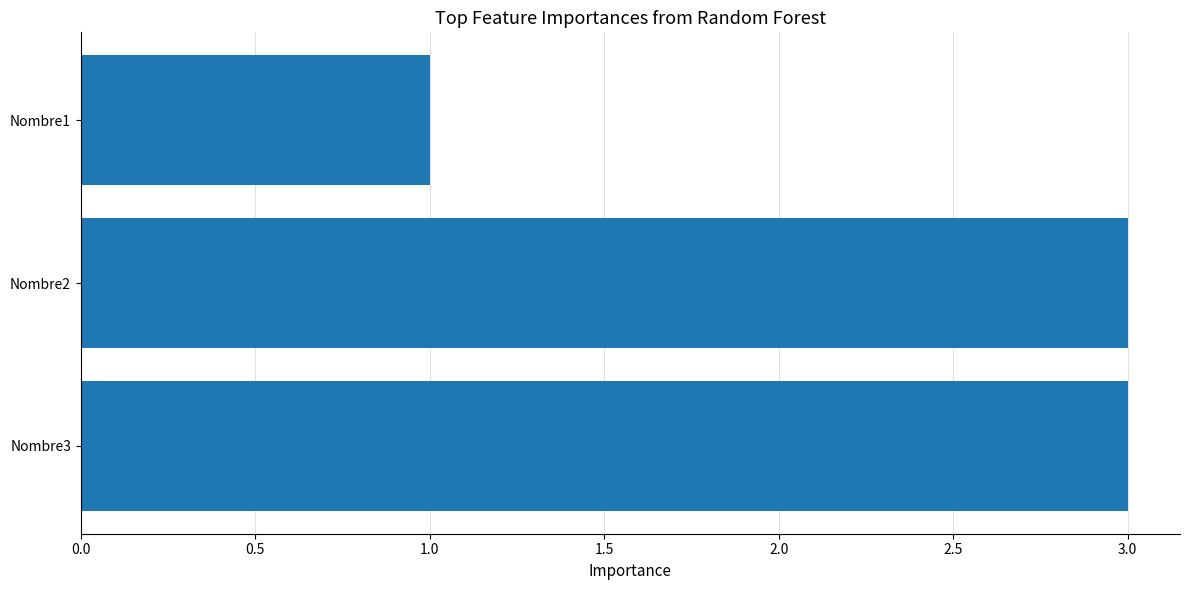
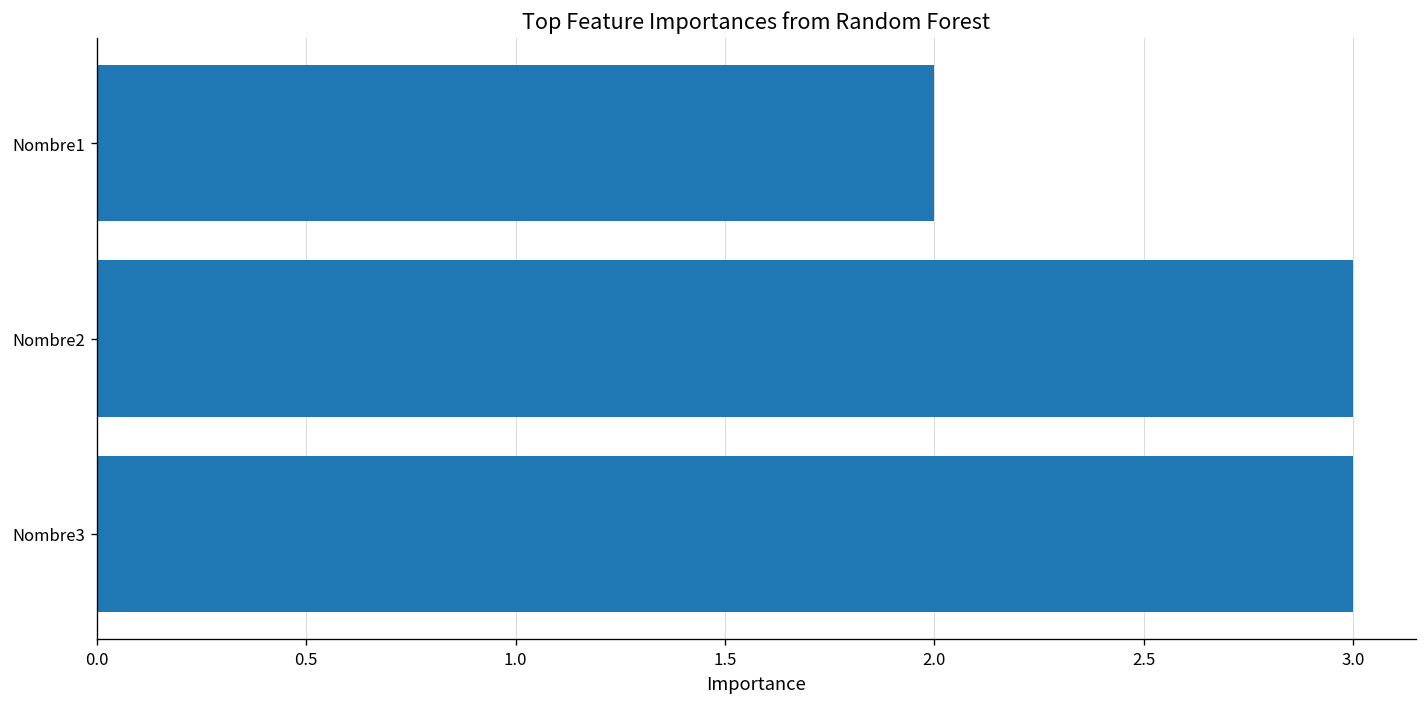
Nombre1: 1 -> 2
